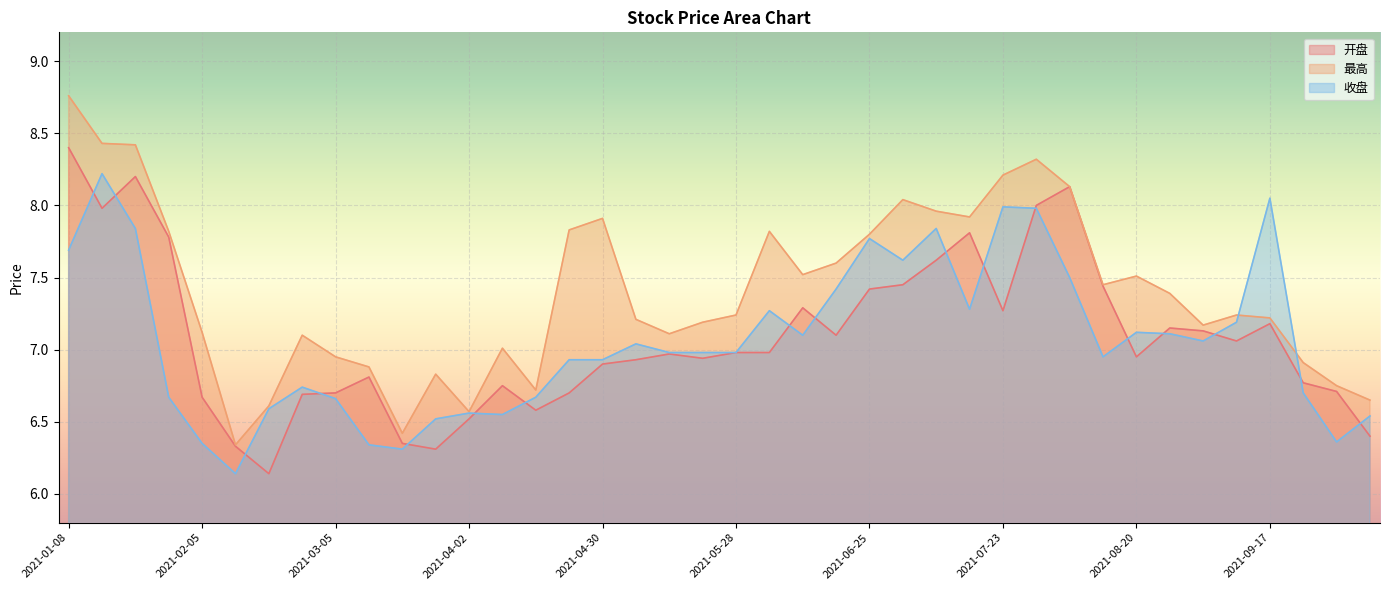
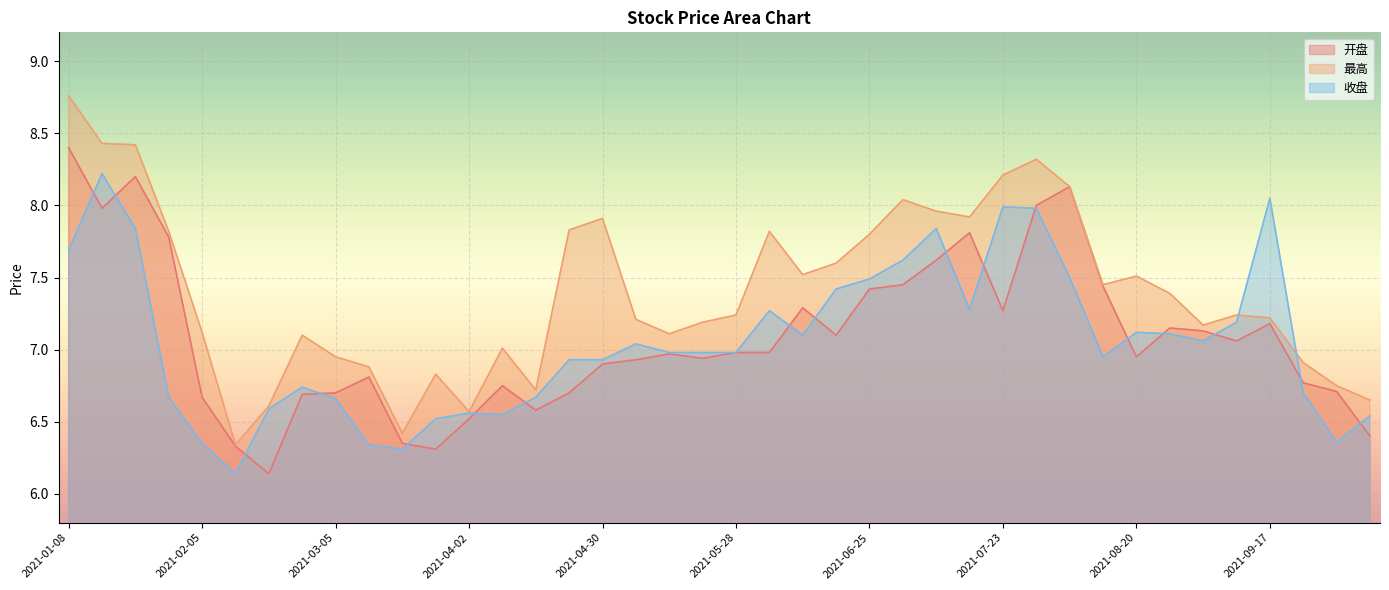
收盘, 2021-06-25: 7.77 -> 7.49
